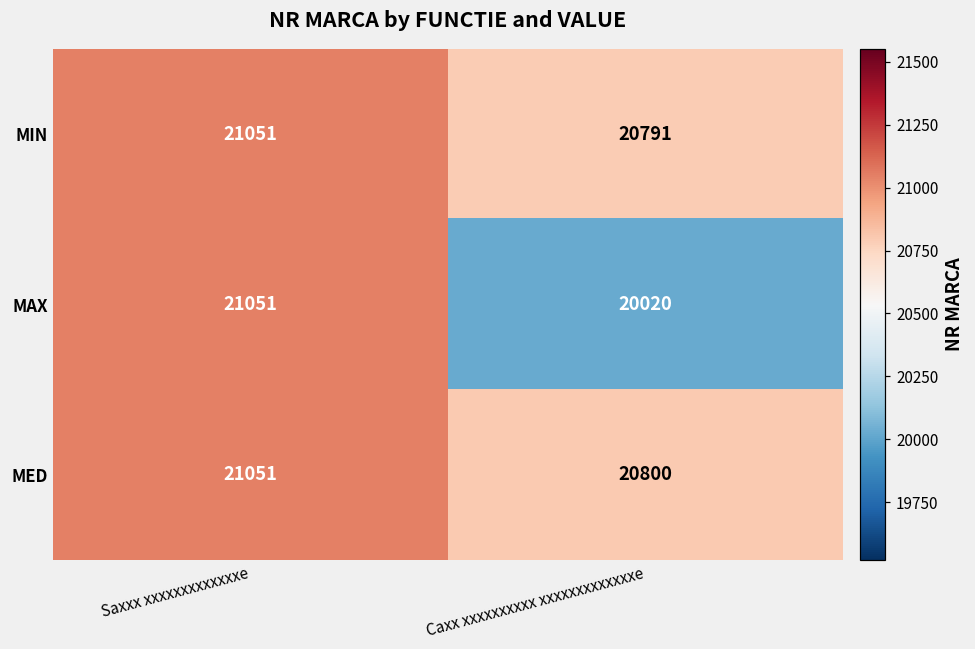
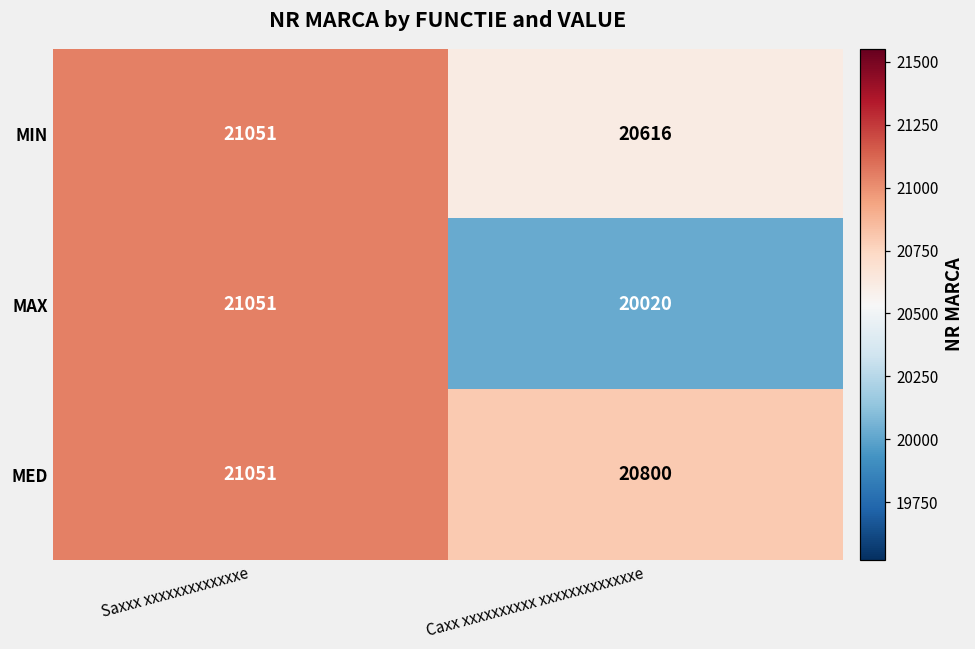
MIN, Caxx xxxxxxxxxx xxxxxxxxxxxxxe: 20791 -> 20616
